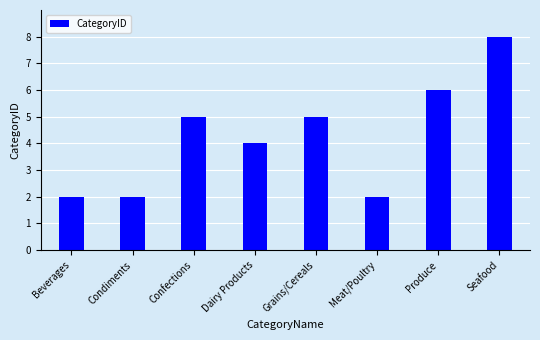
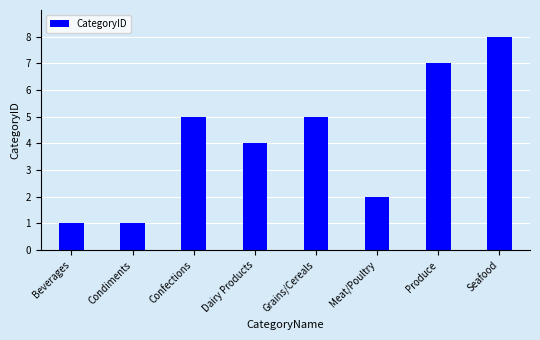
Beverages: 2 -> 1
Condiments: 2 -> 1
Produce: 6 -> 7
